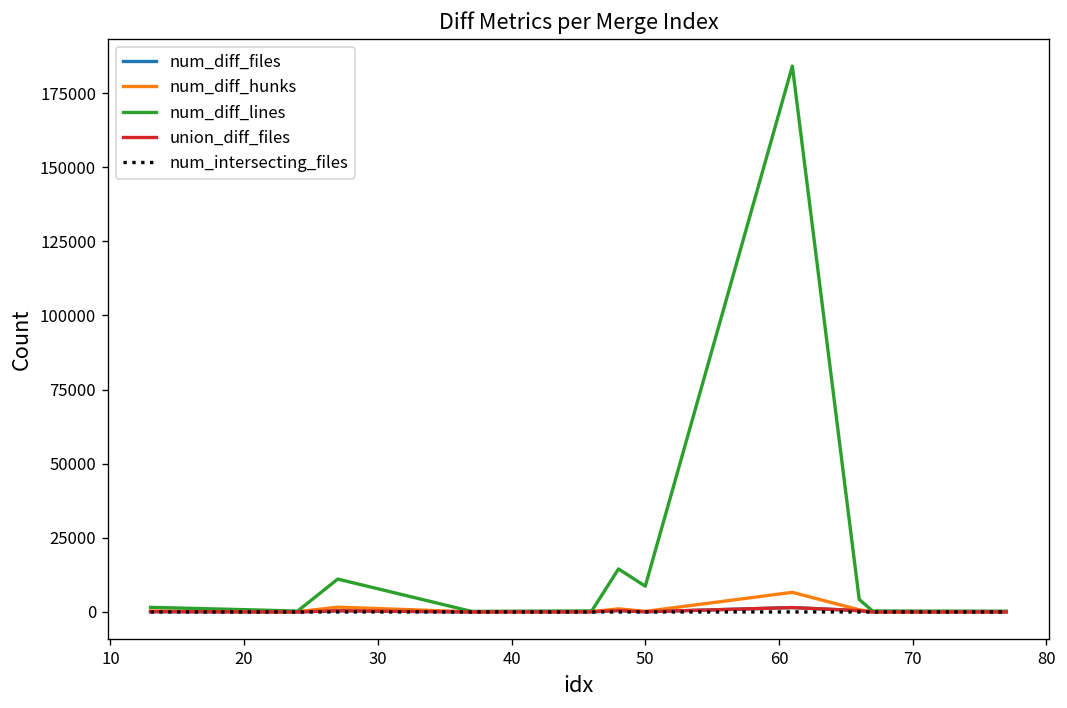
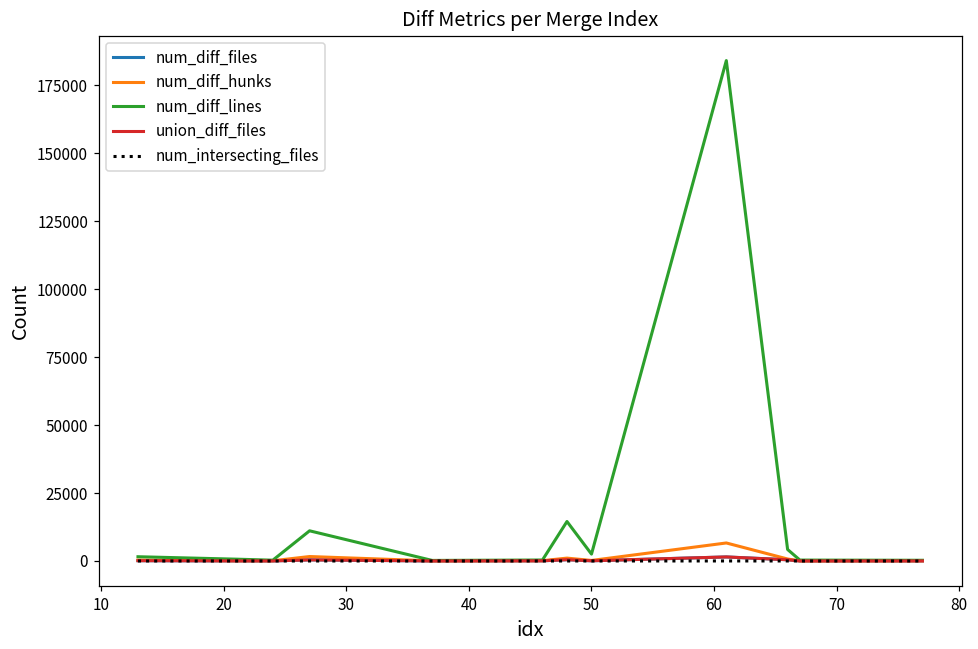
num_diff_lines, 50: 9000 -> 3000
